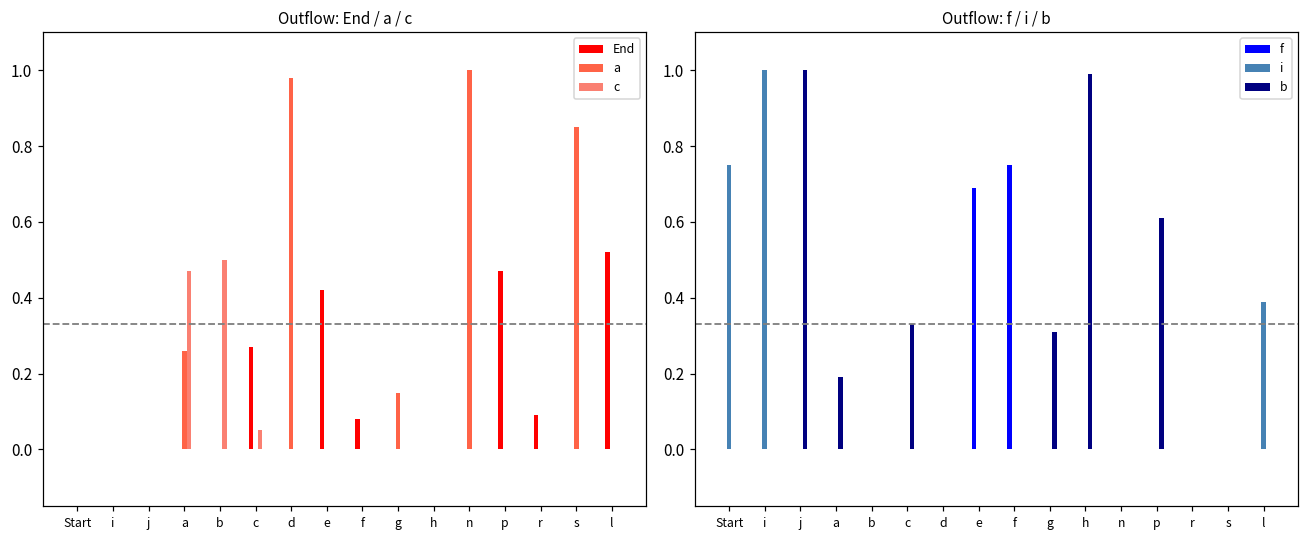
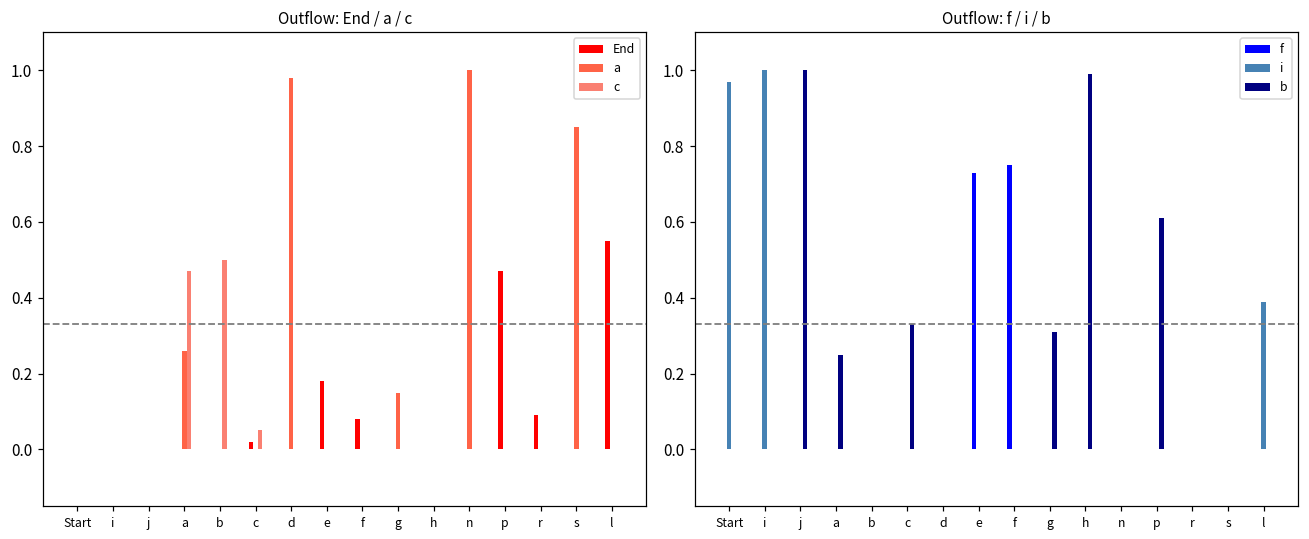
Outflow: End / a / c, End, c: 0.27 -> 0.02
Outflow: End / a / c, End, e: 0.42 -> 0.18
Outflow: End / a / c, End, l: 0.52 -> 0.55
Outflow: f / i / b, i, Start: 0.75 -> 0.97
Outflow: f / i / b, b, a: 0.19 -> 0.25
Outflow: f / i / b, f, e: 0.69 -> 0.73
